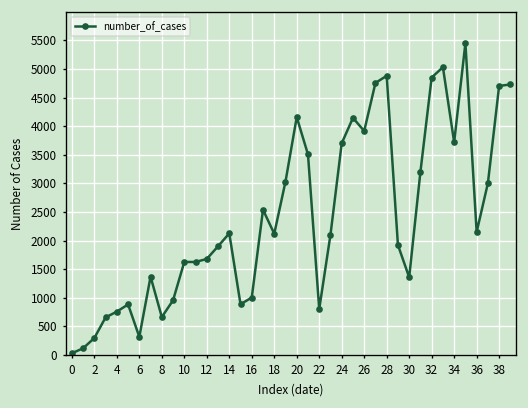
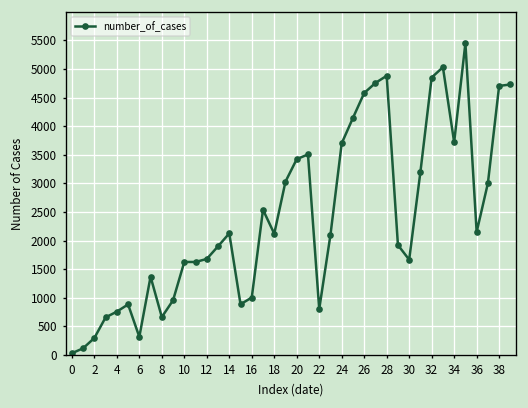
20: 4200 -> 3400
26: 3900 -> 4600
30: 1400 -> 1700
